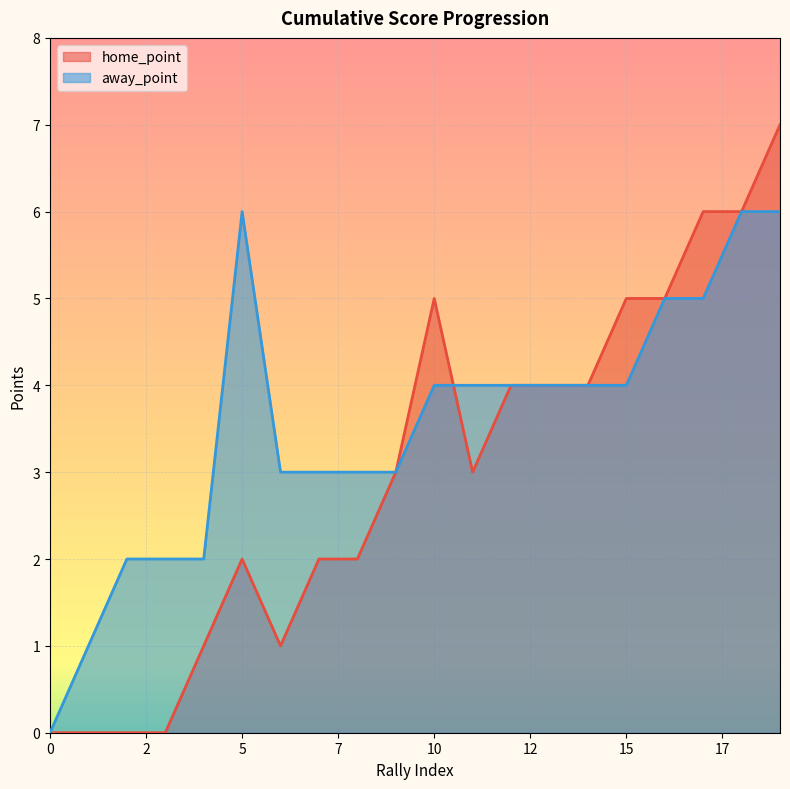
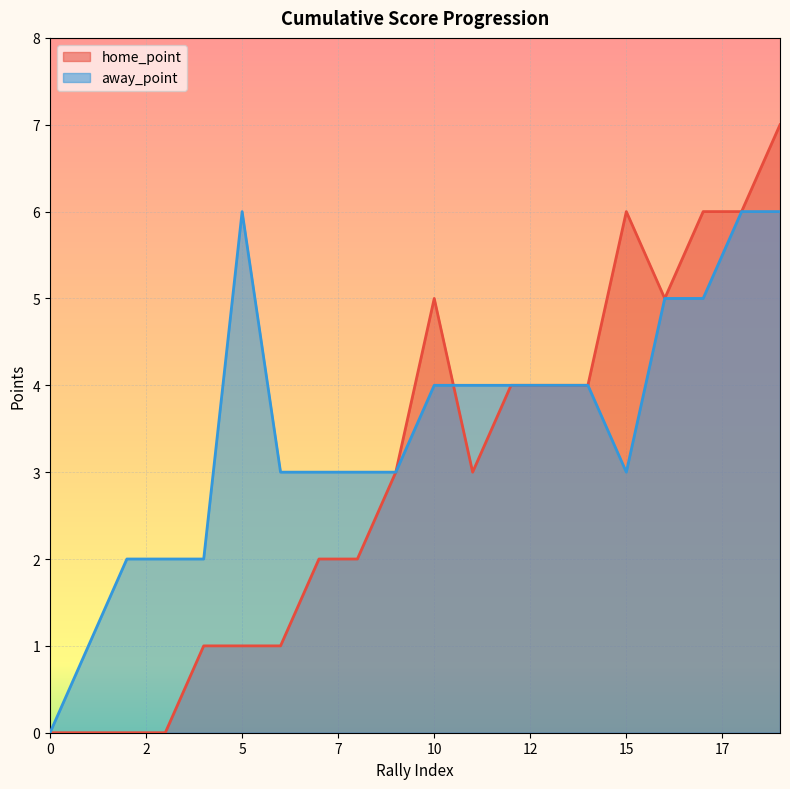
home_point, 5: 2 -> 1
home_point, 15: 5 -> 6
away_point, 15: 4 -> 3
